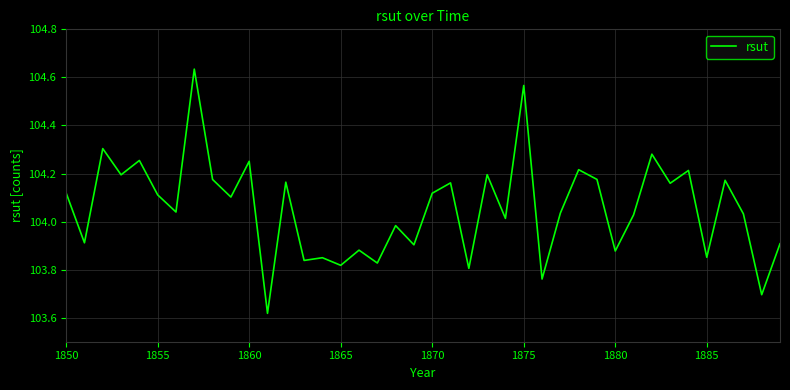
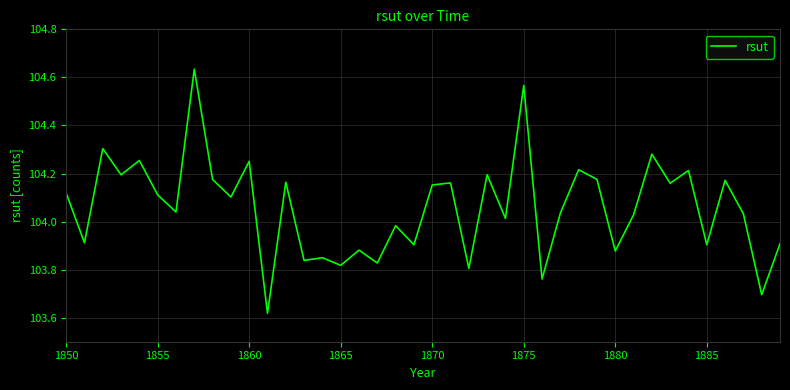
1870: 104.12 -> 104.15
1885: 103.85 -> 103.90
